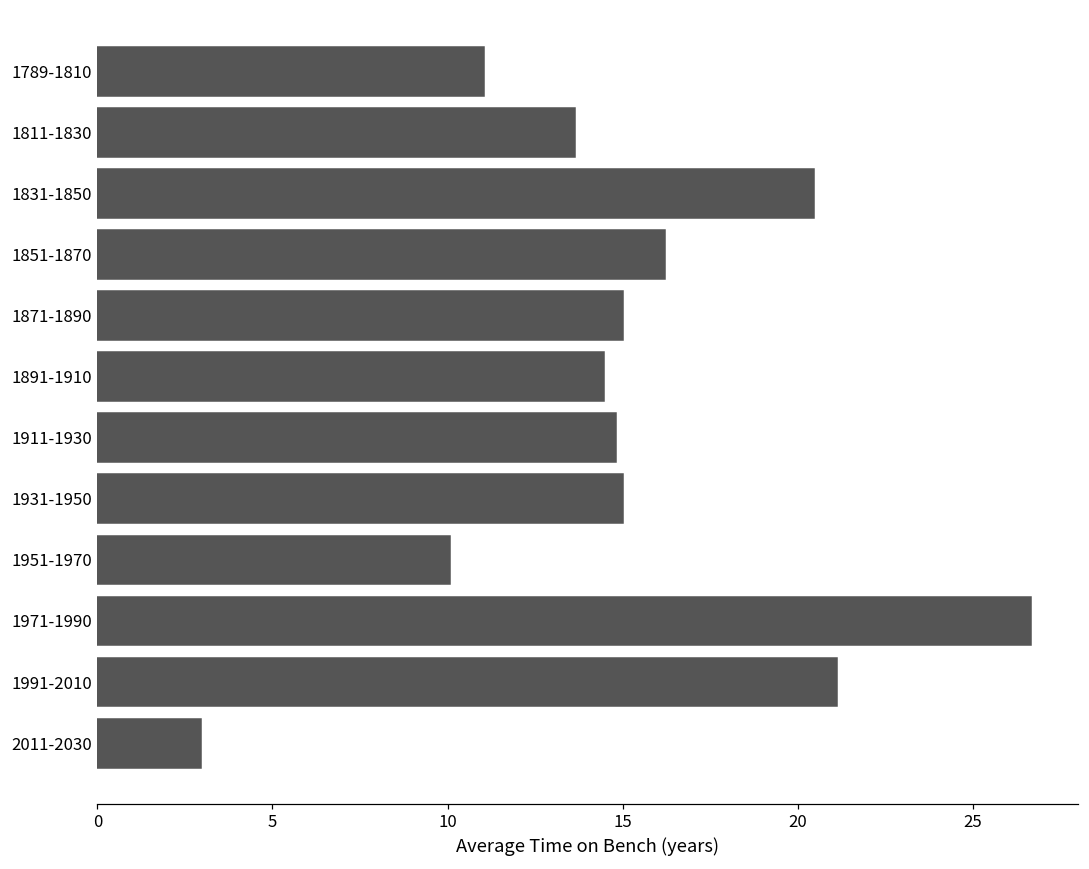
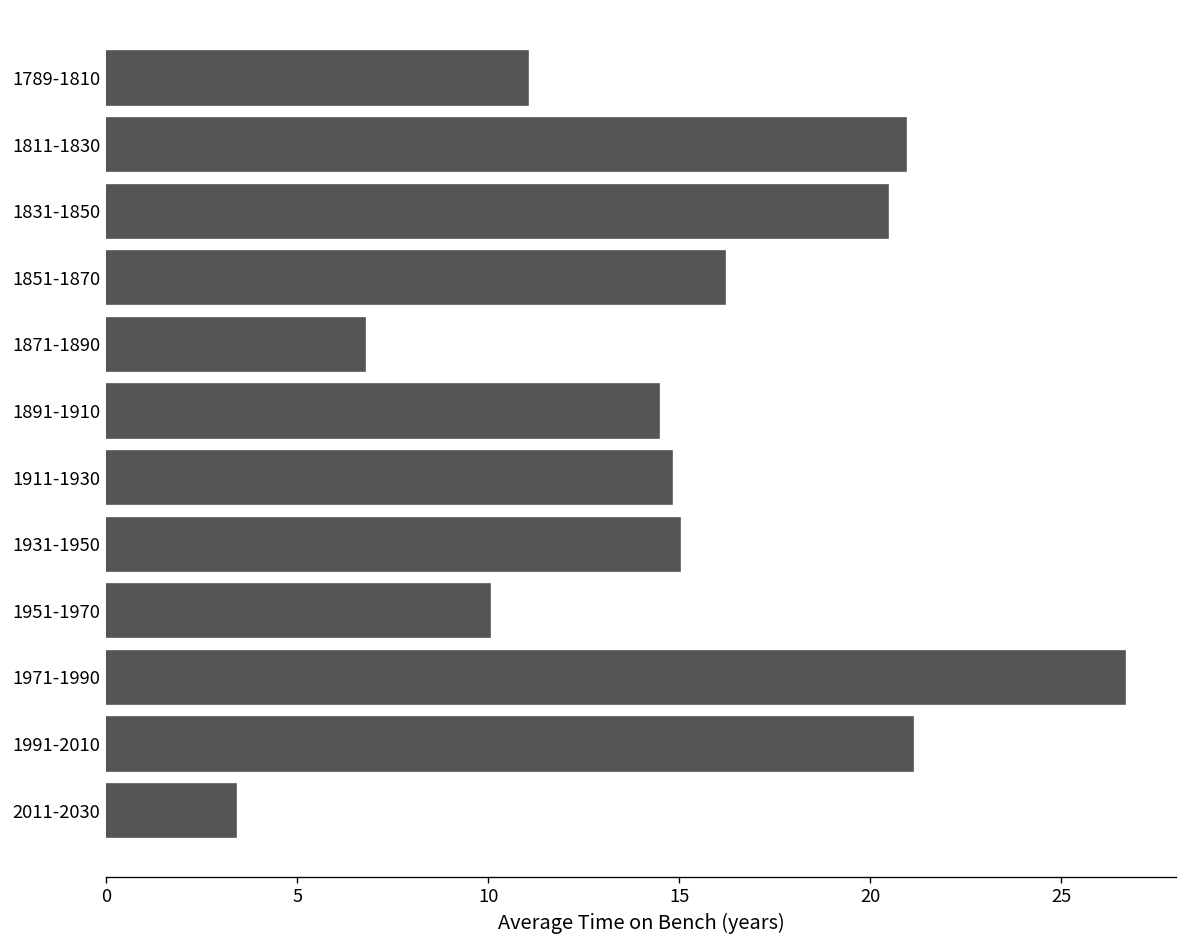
1811-1830: 13.6 -> 20.9
1871-1890: 15.0 -> 6.8
2011-2030: 3.0 -> 3.4
